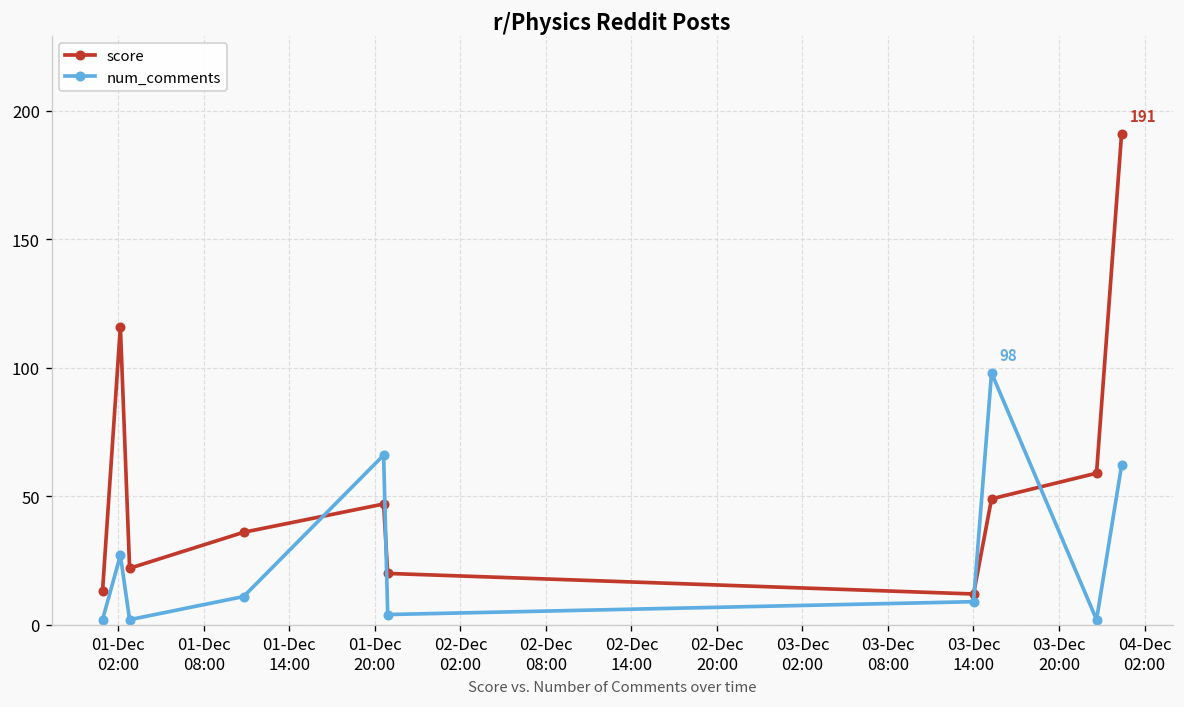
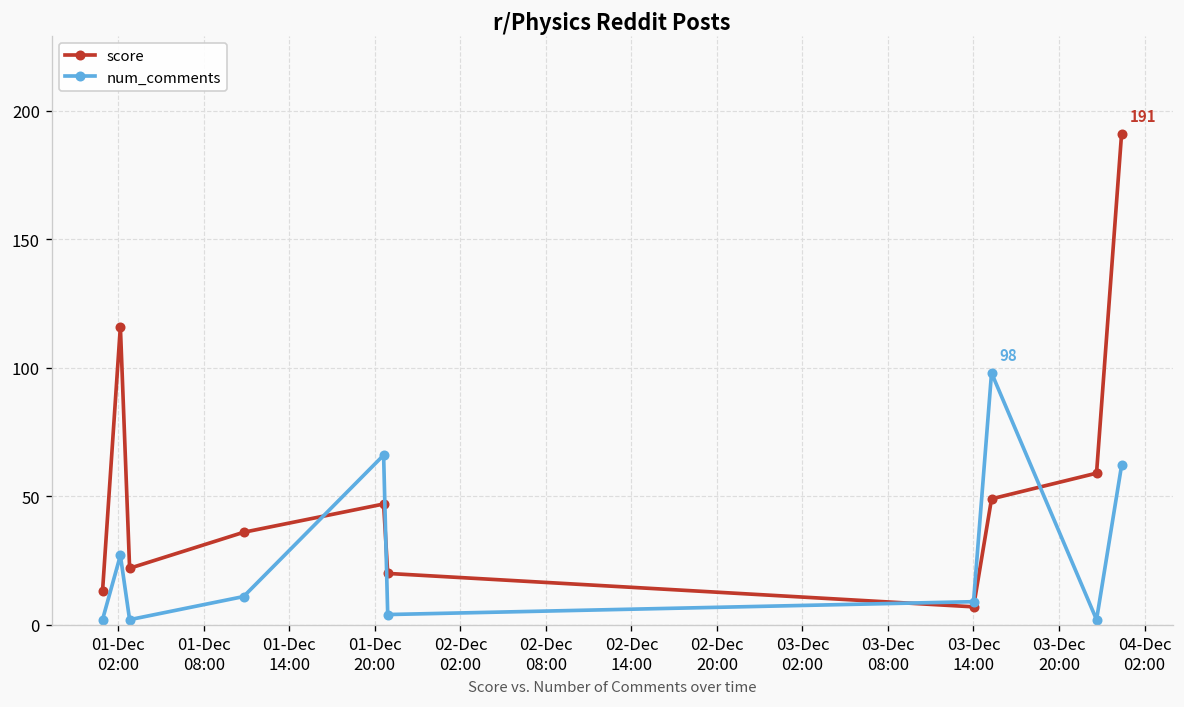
score, 03-Dec 14:00: 12 -> 7
